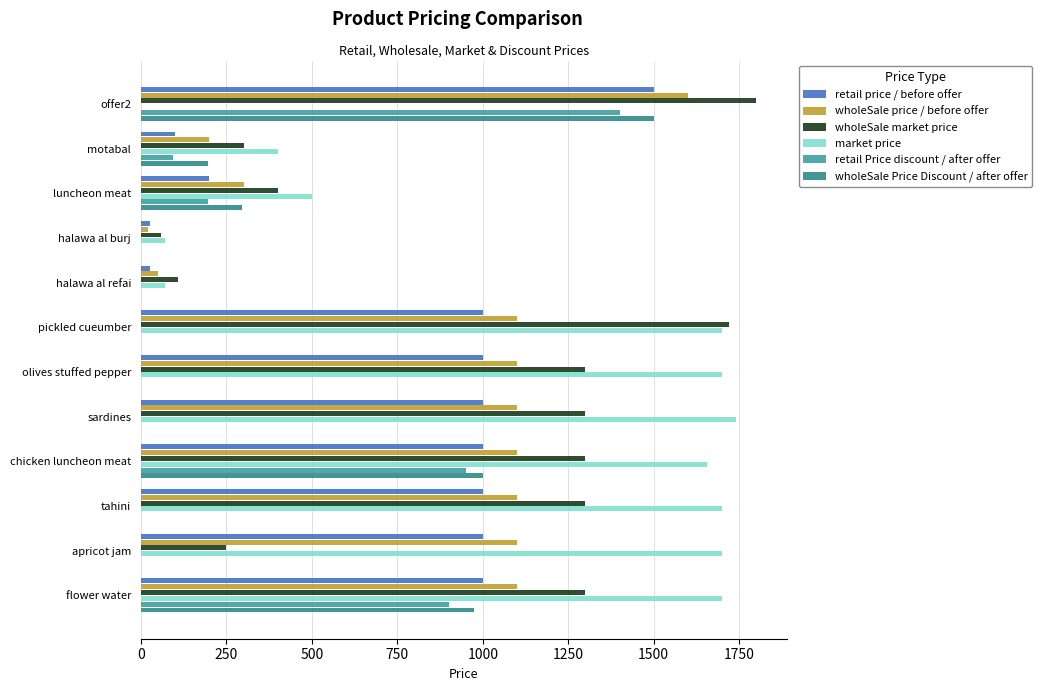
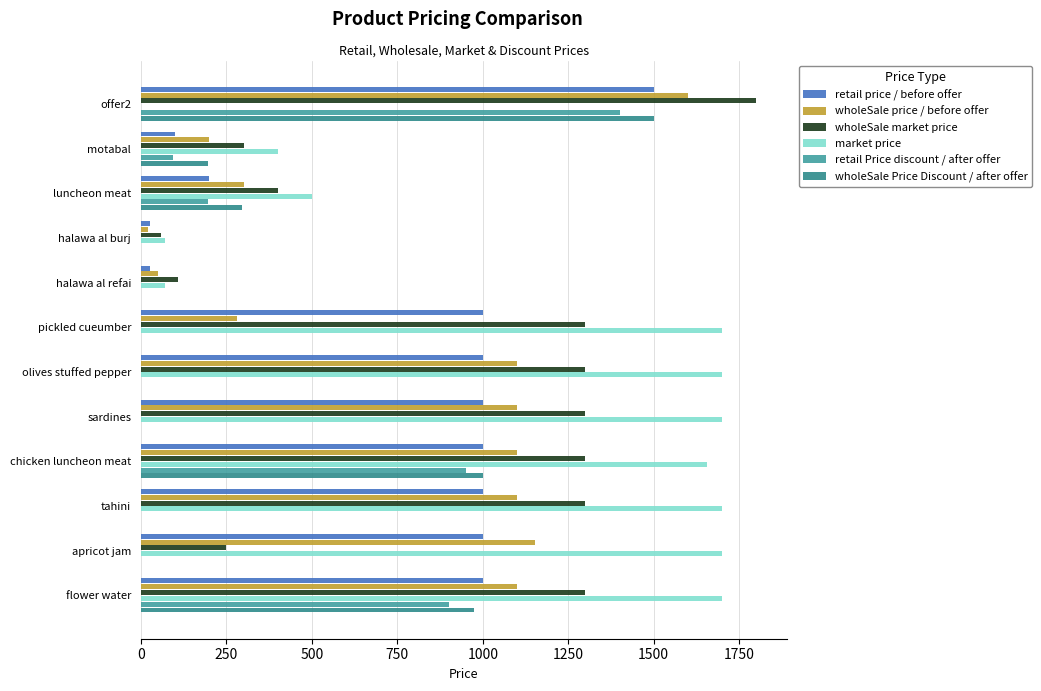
wholeSale price / before offer, pickled cueumber: 1100 -> 280
wholeSale market price, pickled cueumber: 1720 -> 1300
market price, sardines: 1740 -> 1700
wholeSale price / before offer, apricot jam: 1100 -> 1150
